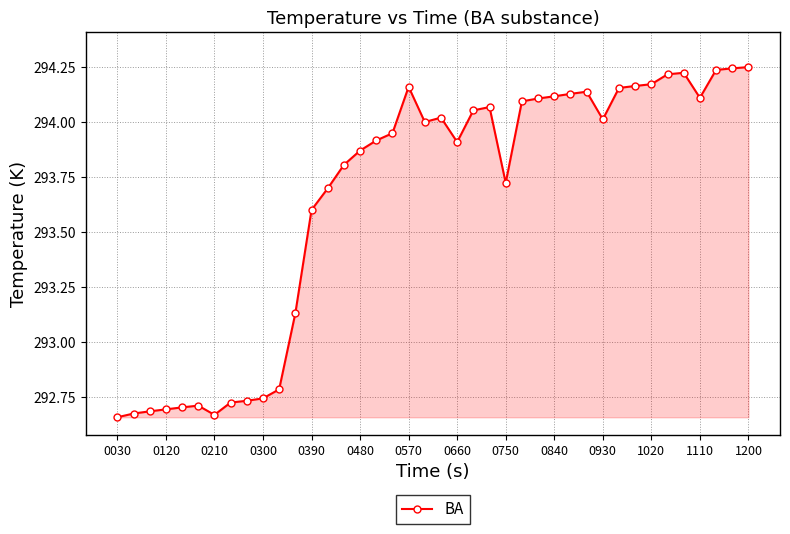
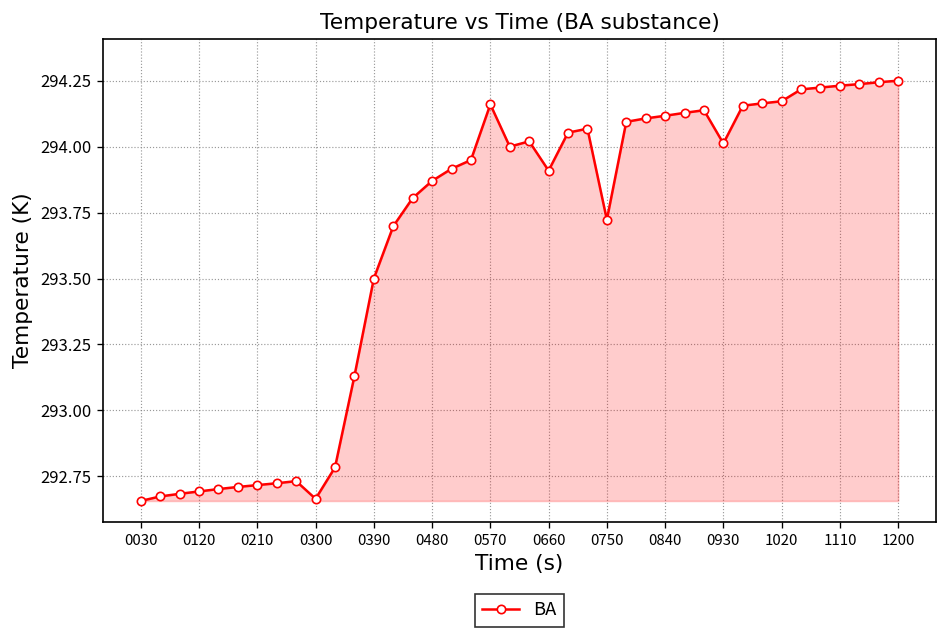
0210: 292.67 -> 292.72
0300: 292.74 -> 292.67
0390: 293.6 -> 293.5
1110: 294.11 -> 294.23
